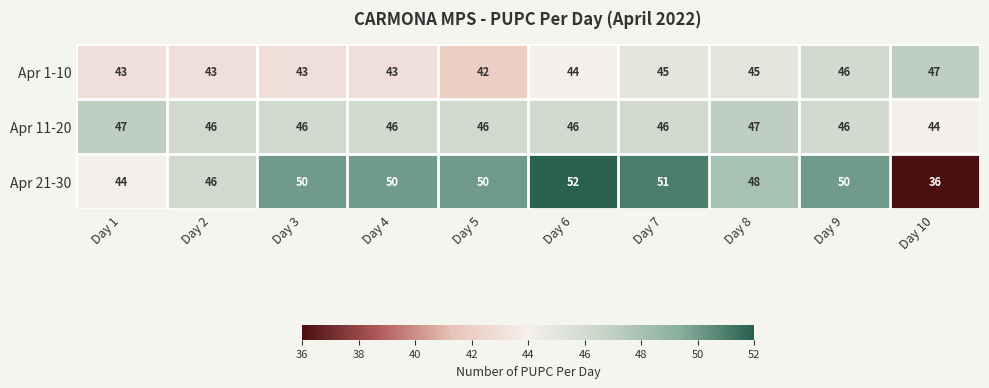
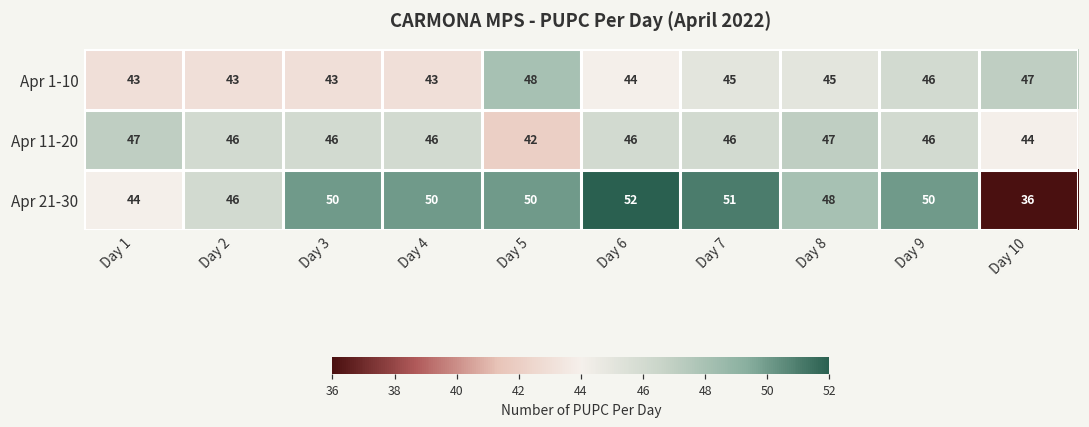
Apr 1-10, Day 5: 42 -> 48
Apr 11-20, Day 5: 46 -> 42
